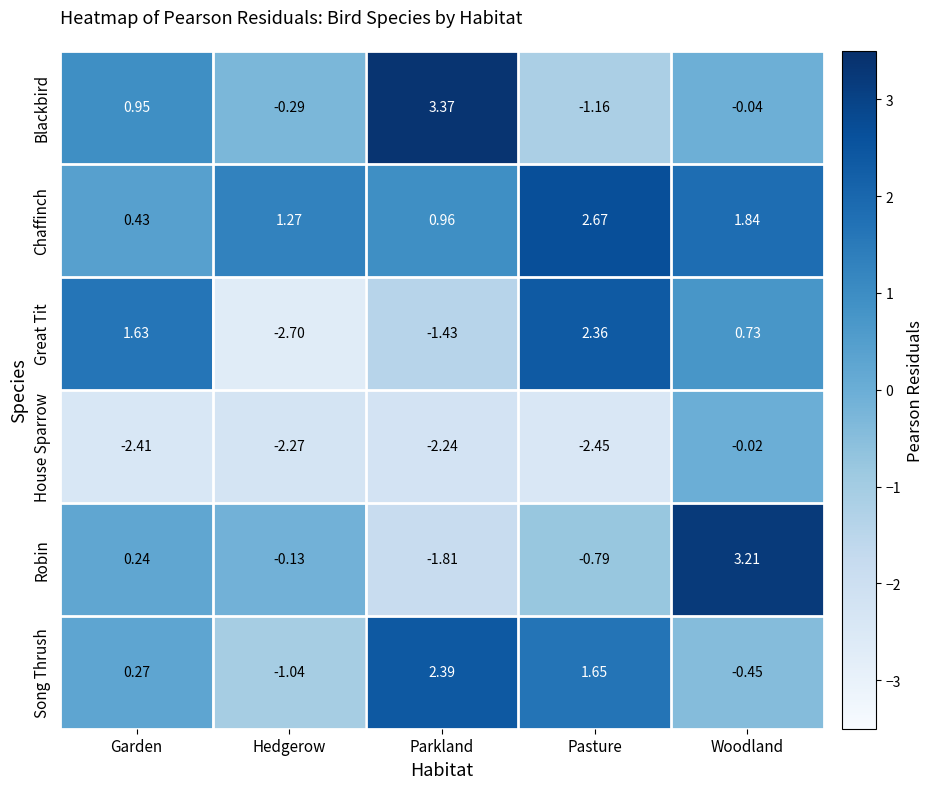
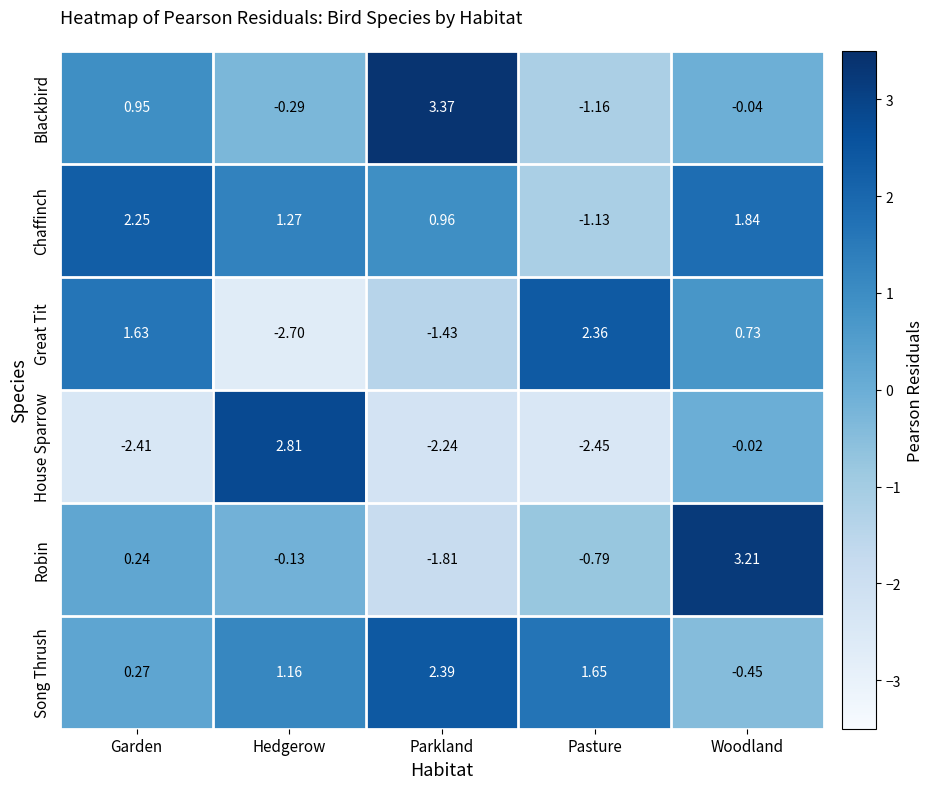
Chaffinch, Garden: 0.43 -> 2.25
Chaffinch, Pasture: 2.67 -> -1.13
House Sparrow, Hedgerow: -2.27 -> 2.81
Song Thrush, Hedgerow: -1.04 -> 1.16
